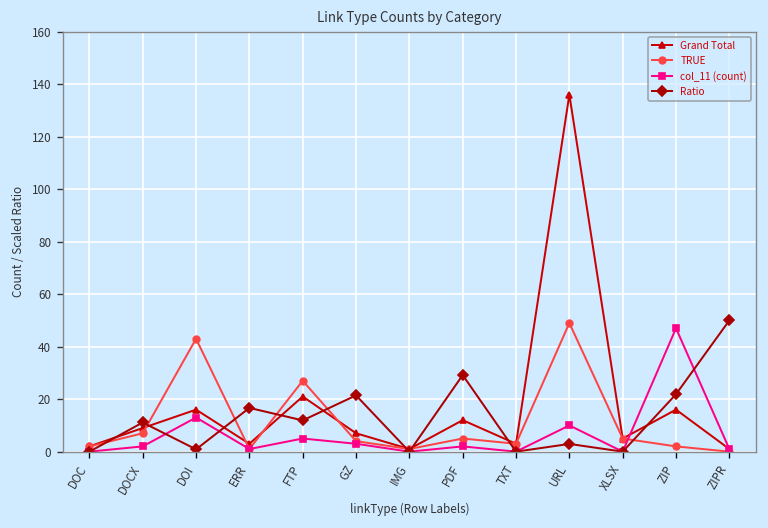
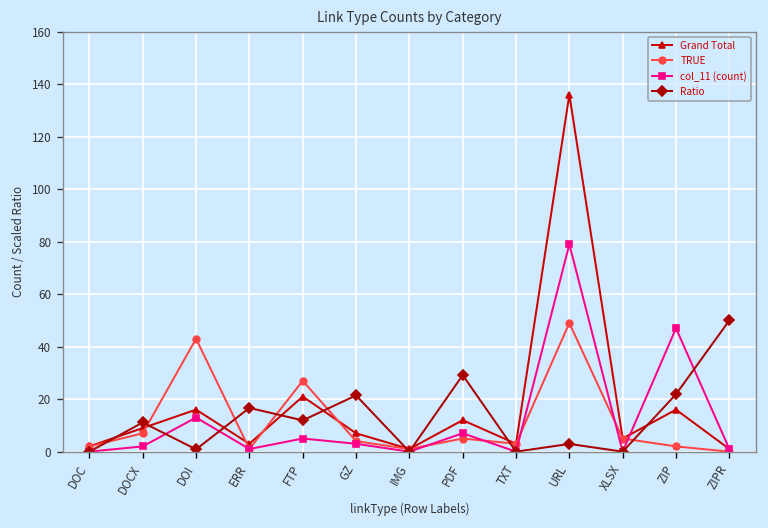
col_11 (count), PDF: 2 -> 7
col_11 (count), URL: 10 -> 79
